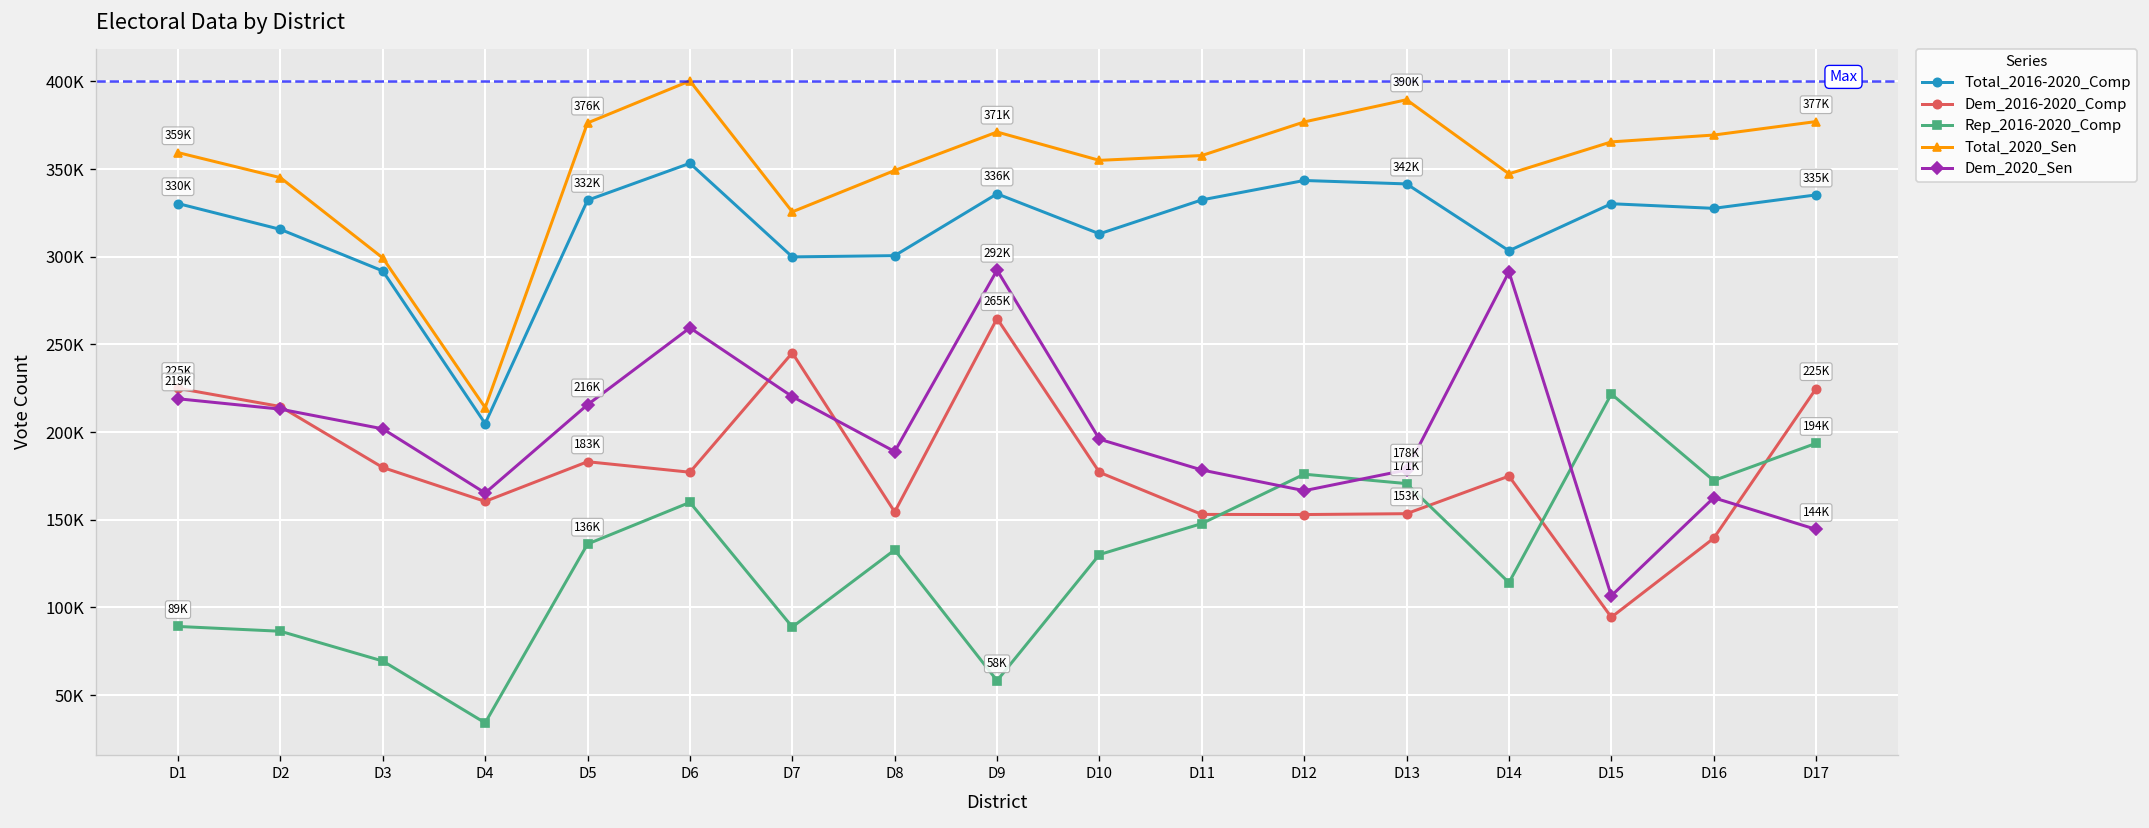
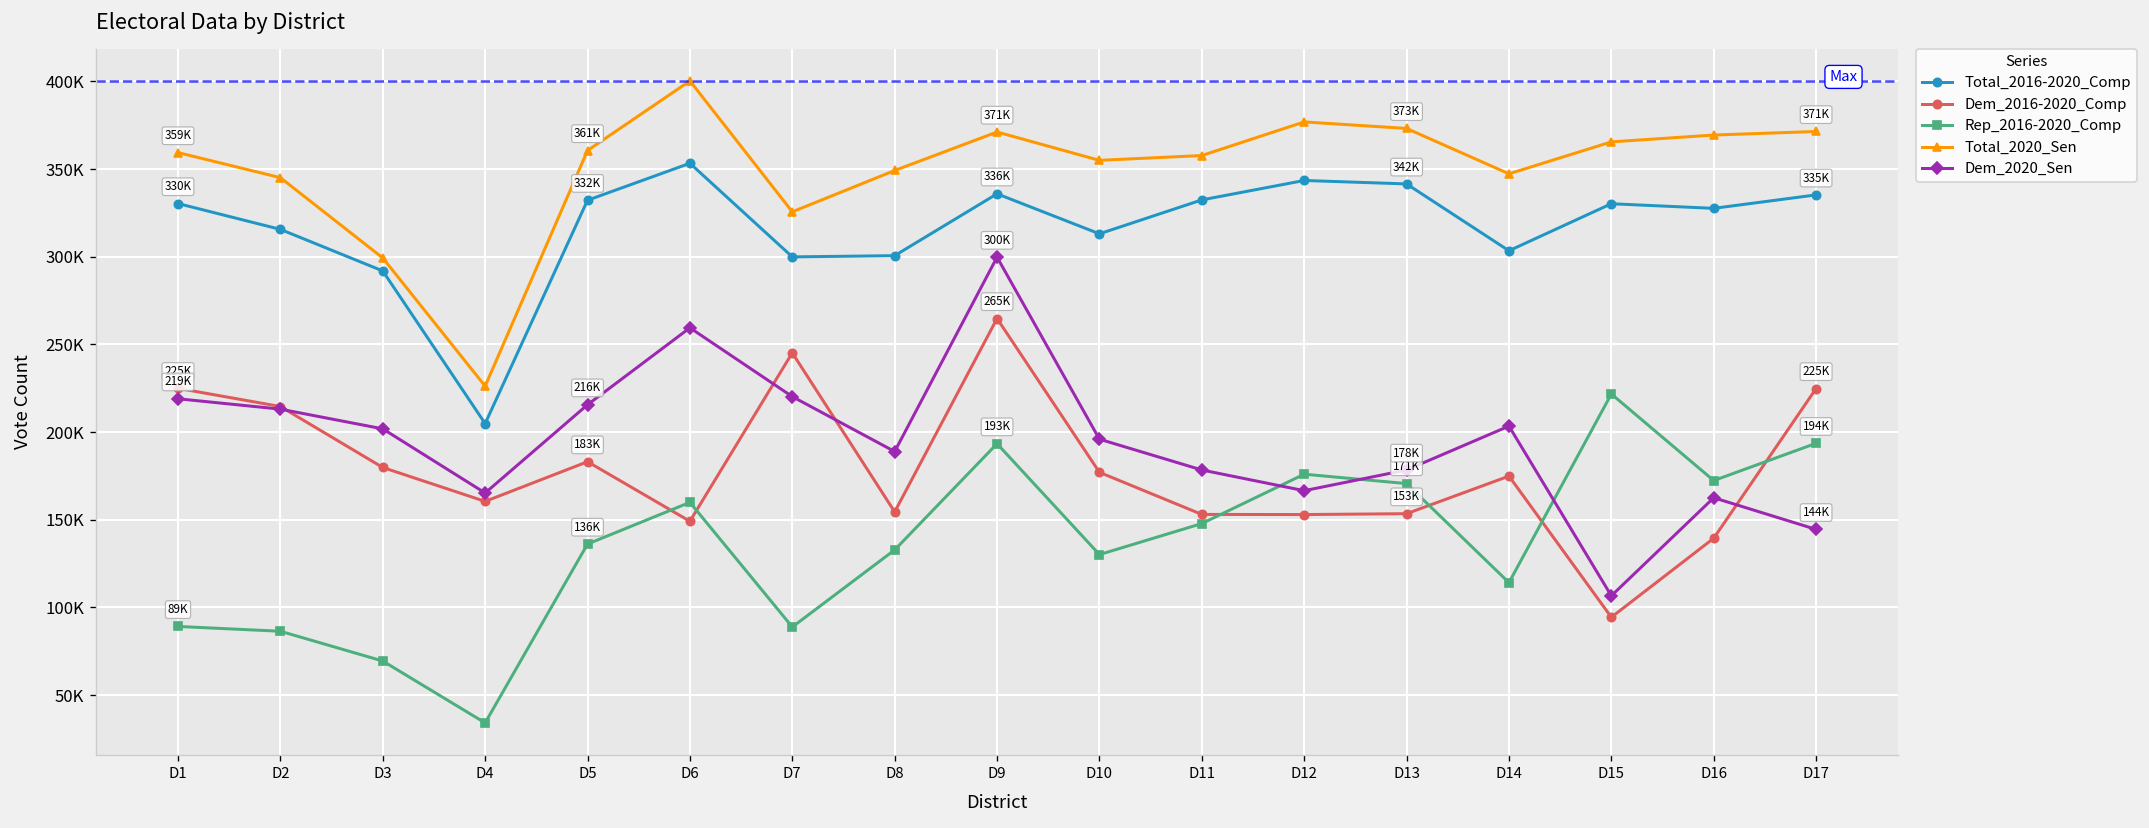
Total_2020_Sen, D4: 214000 -> 226000
Total_2020_Sen, D5: 376K -> 361K
Dem_2016-2020_Comp, D6: 177000 -> 149000
Rep_2016-2020_Comp, D9: 58K -> 193K
Dem_2020_Sen, D9: 292K -> 300K
Total_2020_Sen, D13: 390K -> 373K
Dem_2020_Sen, D14: 291000 -> 203000
Total_2020_Sen, D17: 377K -> 371K
